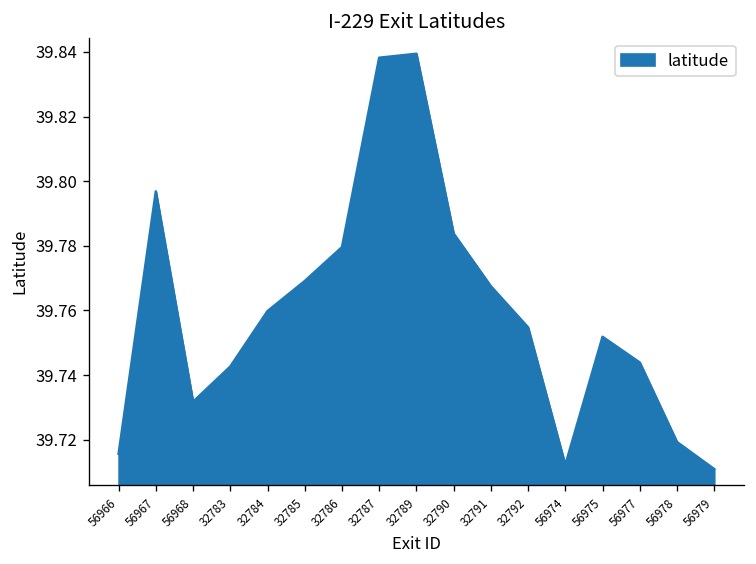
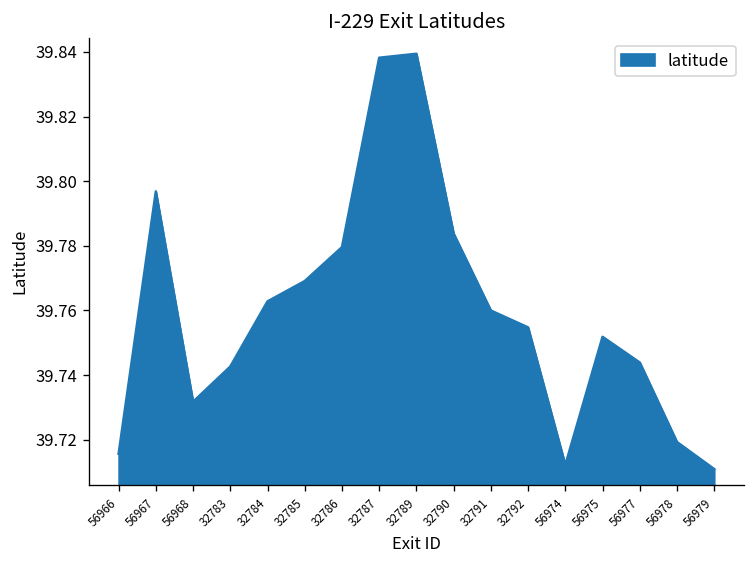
32784: 39.760 -> 39.763
32791: 39.767 -> 39.760
